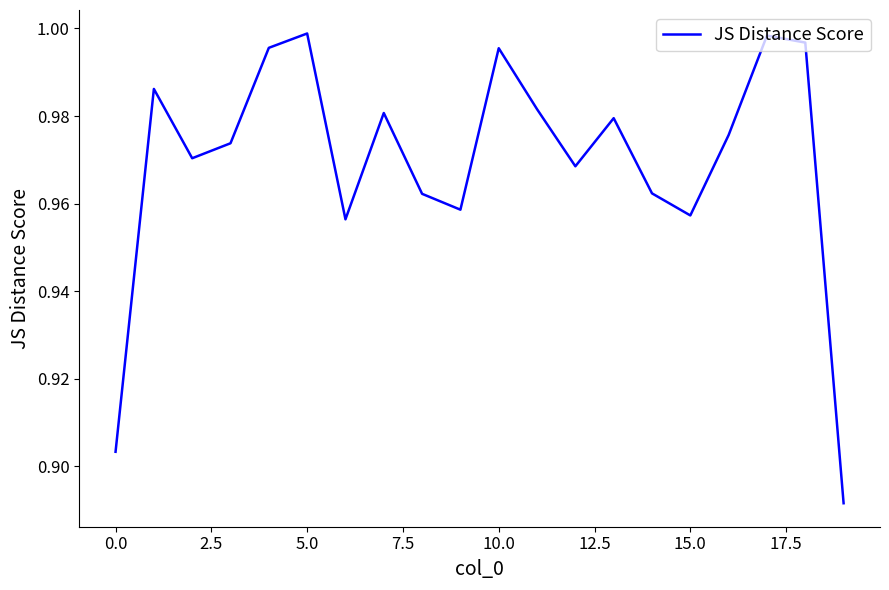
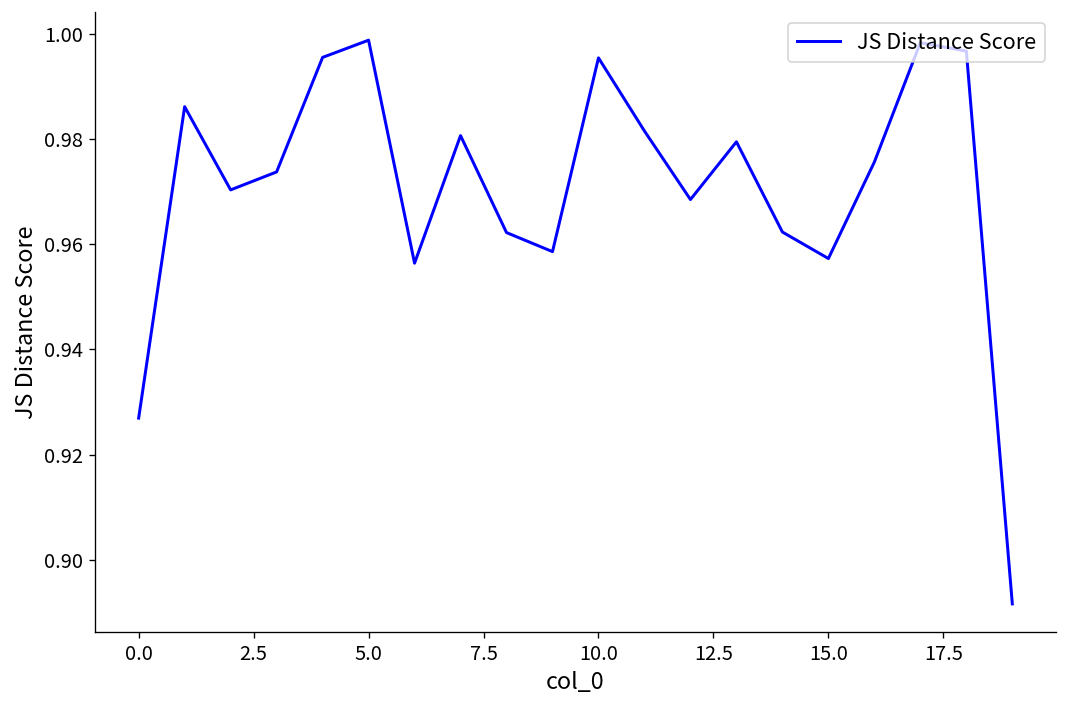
0.0: 0.903 -> 0.927
